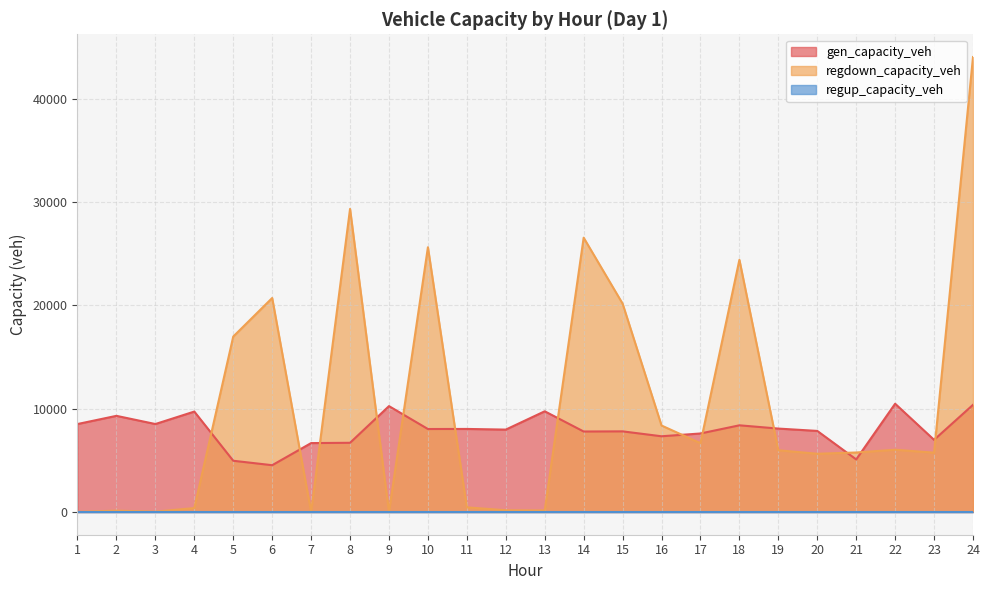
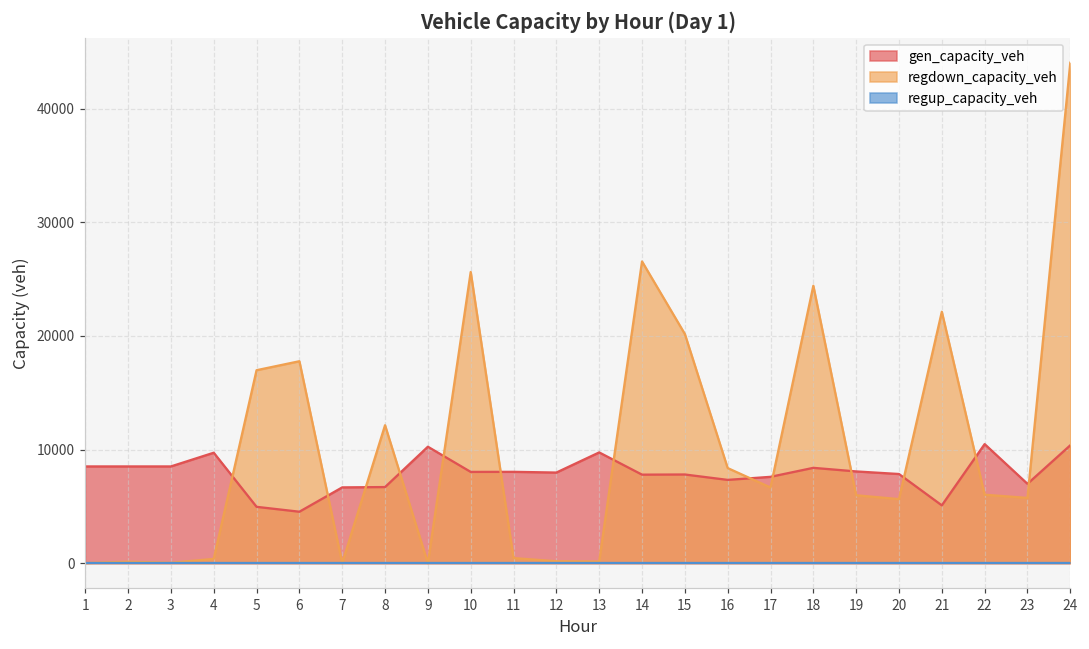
gen_capacity_veh, 2: 9300 -> 8500
regdown_capacity_veh, 6: 20700 -> 17800
regdown_capacity_veh, 8: 29300 -> 12100
regdown_capacity_veh, 21: 5800 -> 22100
